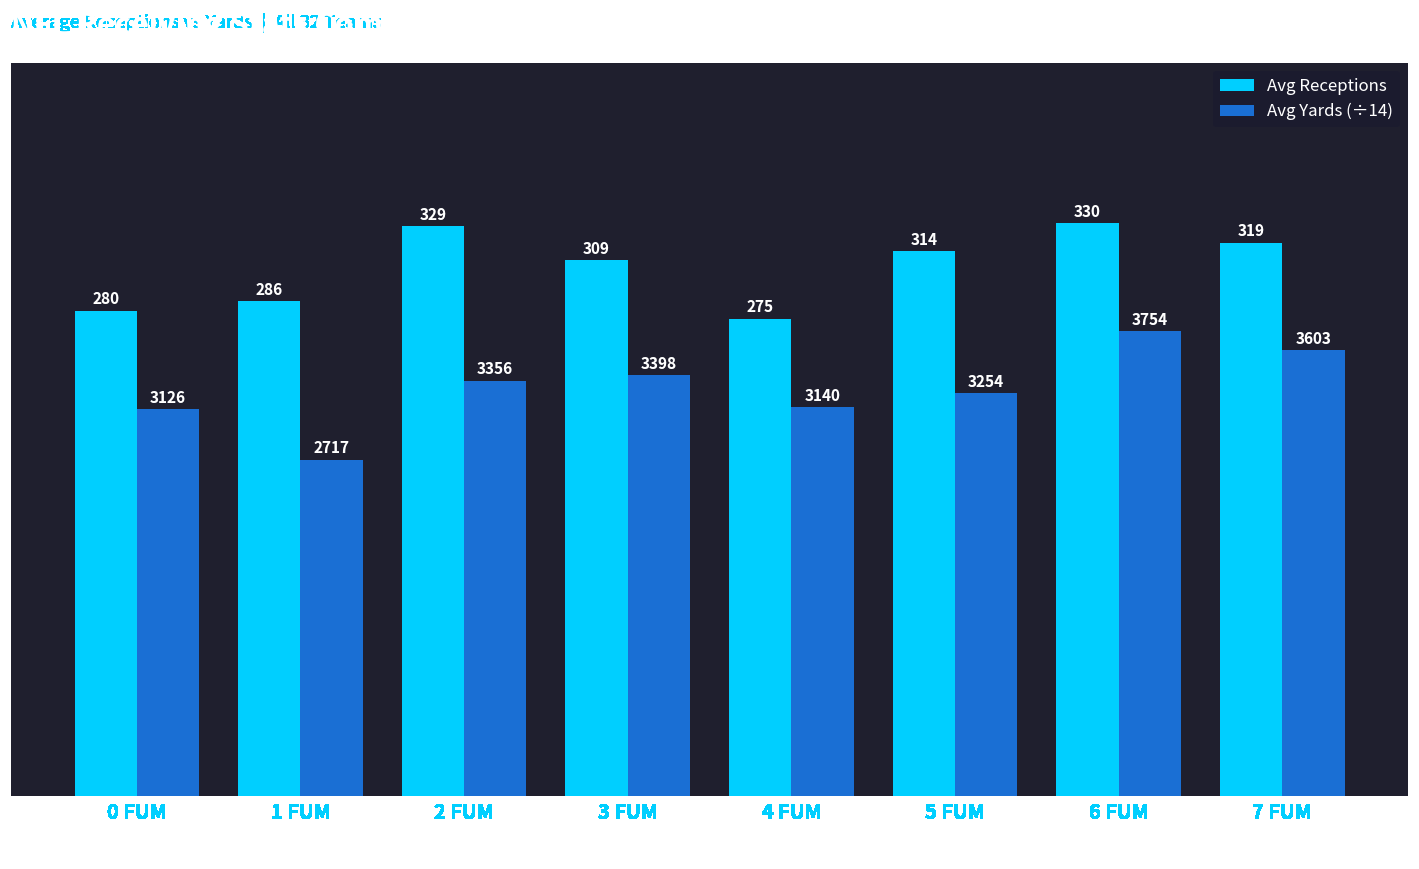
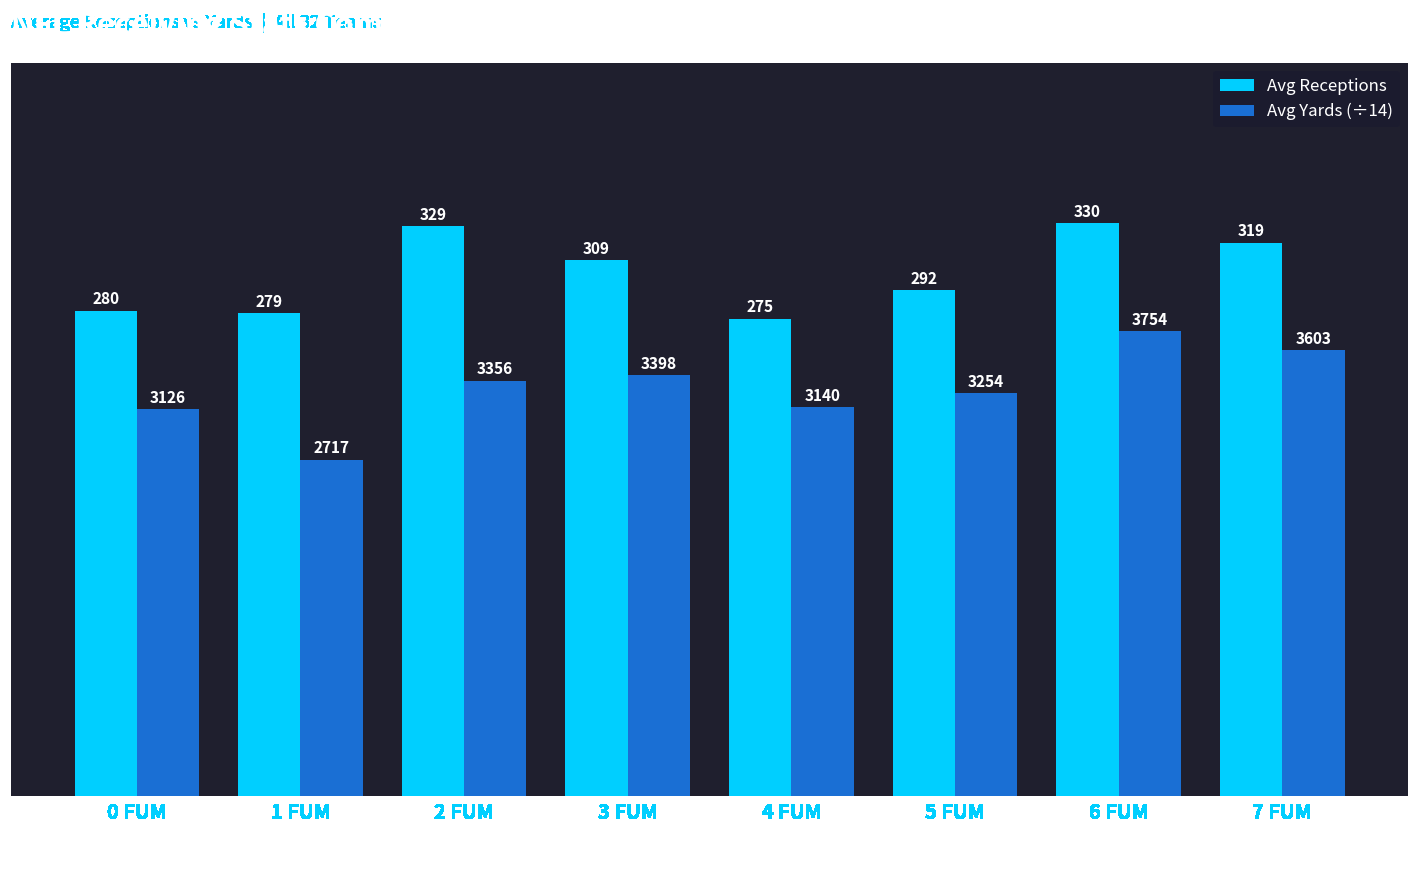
Avg Receptions, 1 FUM: 286 -> 279
Avg Receptions, 5 FUM: 314 -> 292
